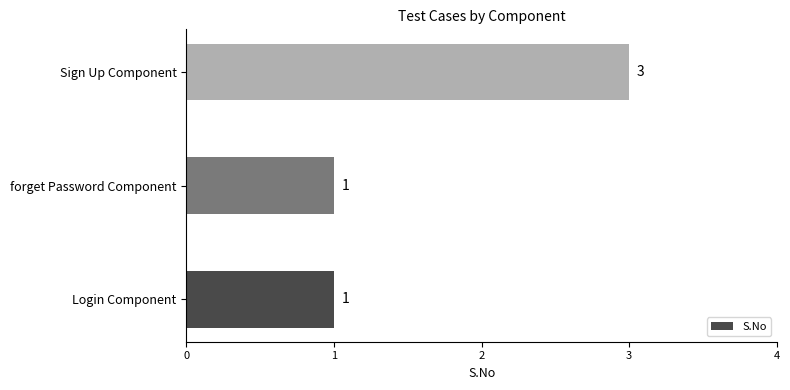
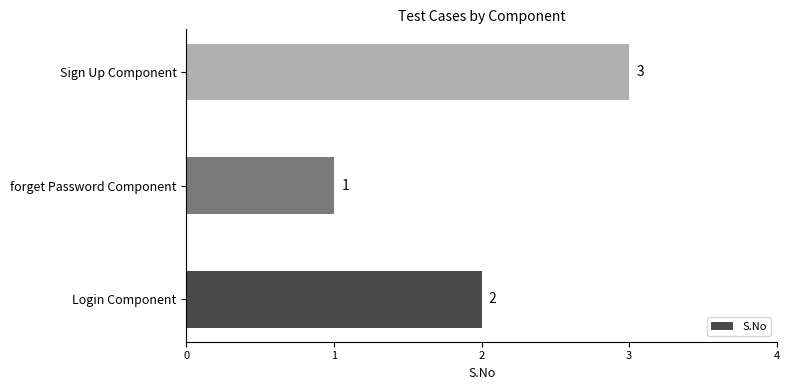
Login Component: 1 -> 2
